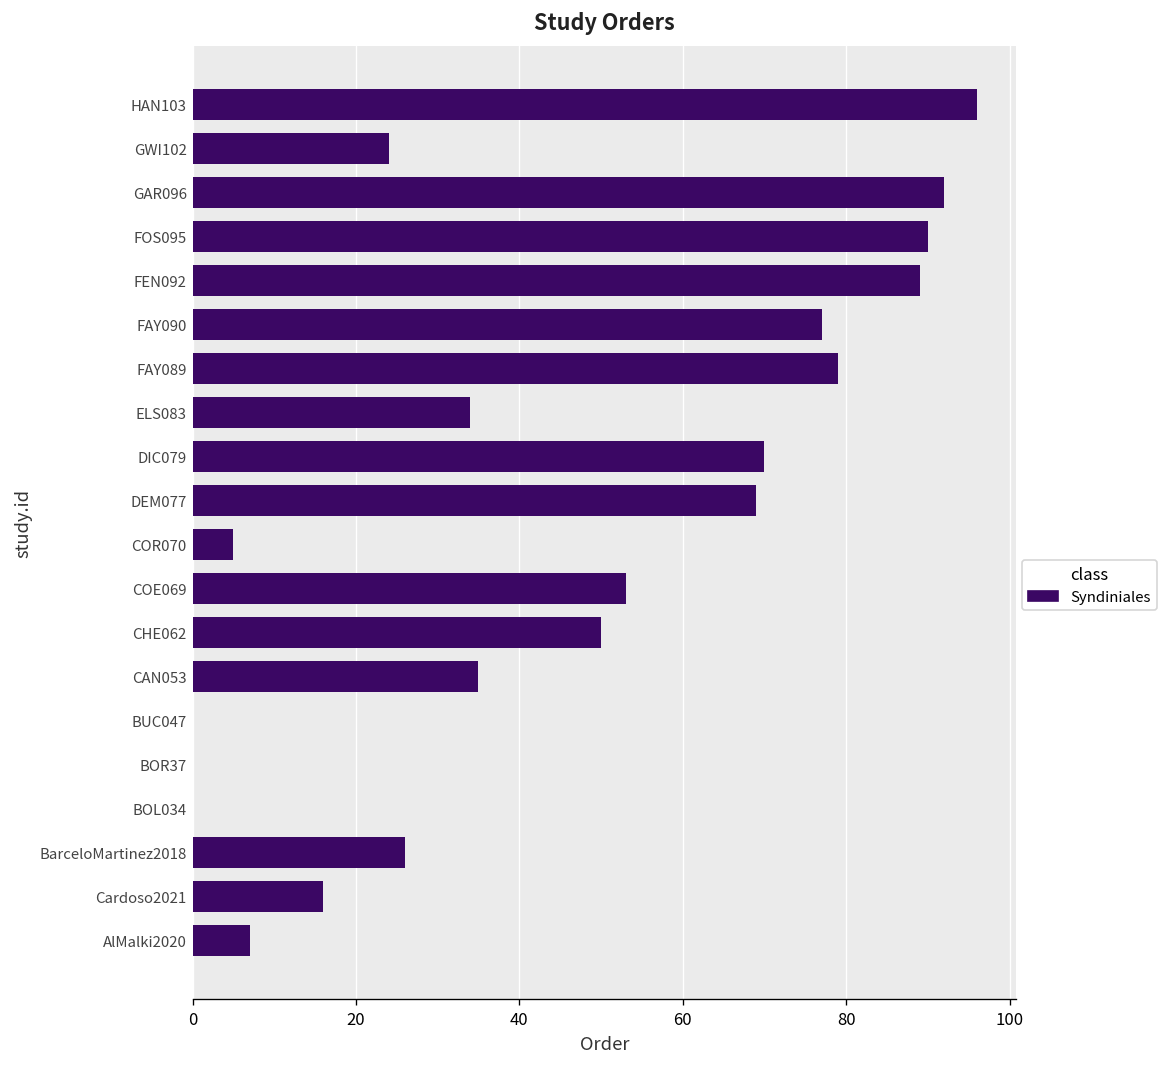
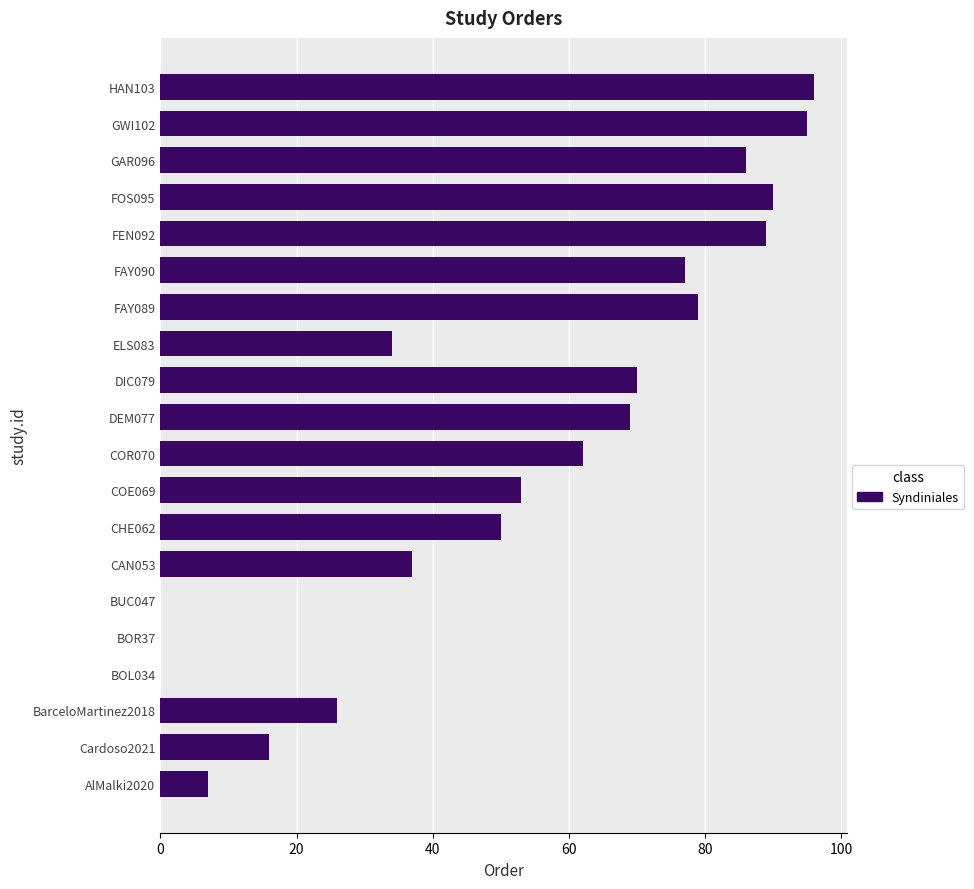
GWI102: 24 -> 95
GAR096: 92 -> 86
COR070: 5 -> 62
CAN053: 35 -> 37
